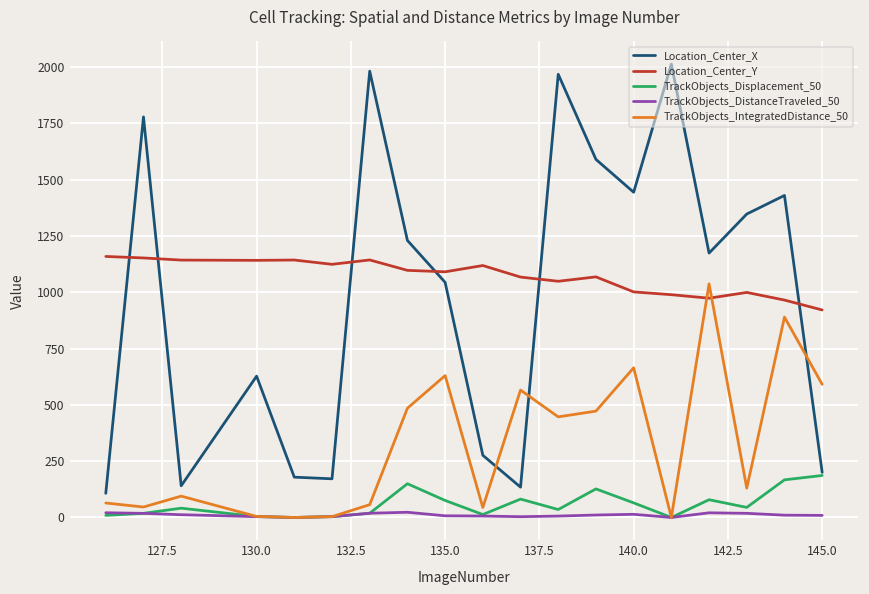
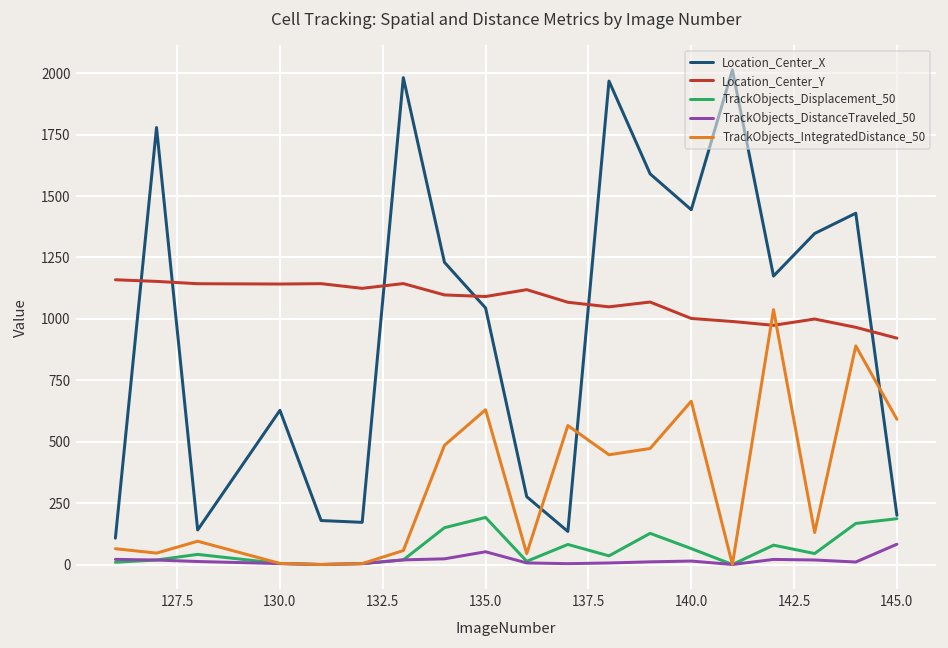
TrackObjects_Displacement_50, 135.0: 80 -> 190
TrackObjects_DistanceTraveled_50, 135.0: 10 -> 50
TrackObjects_DistanceTraveled_50, 145.0: 10 -> 80
